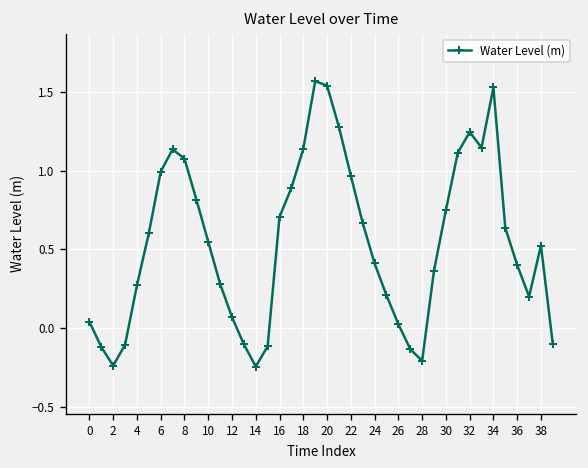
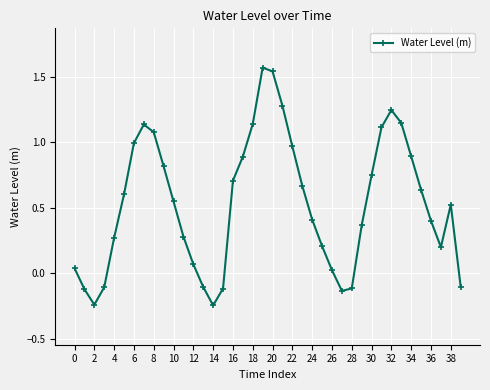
28: -0.21 -> -0.12
34: 1.53 -> 0.89
